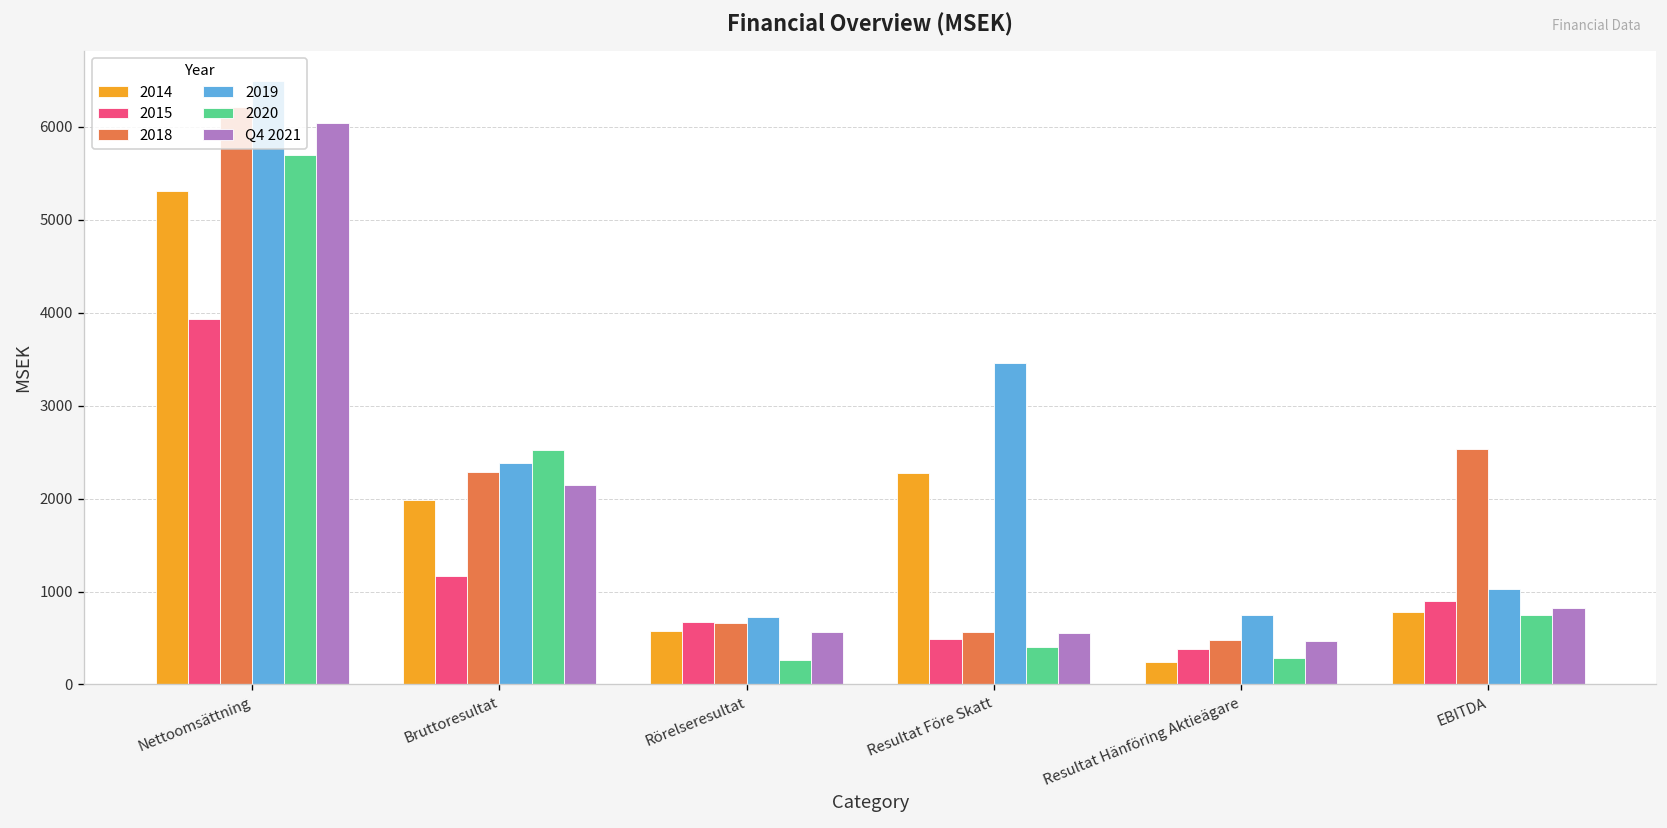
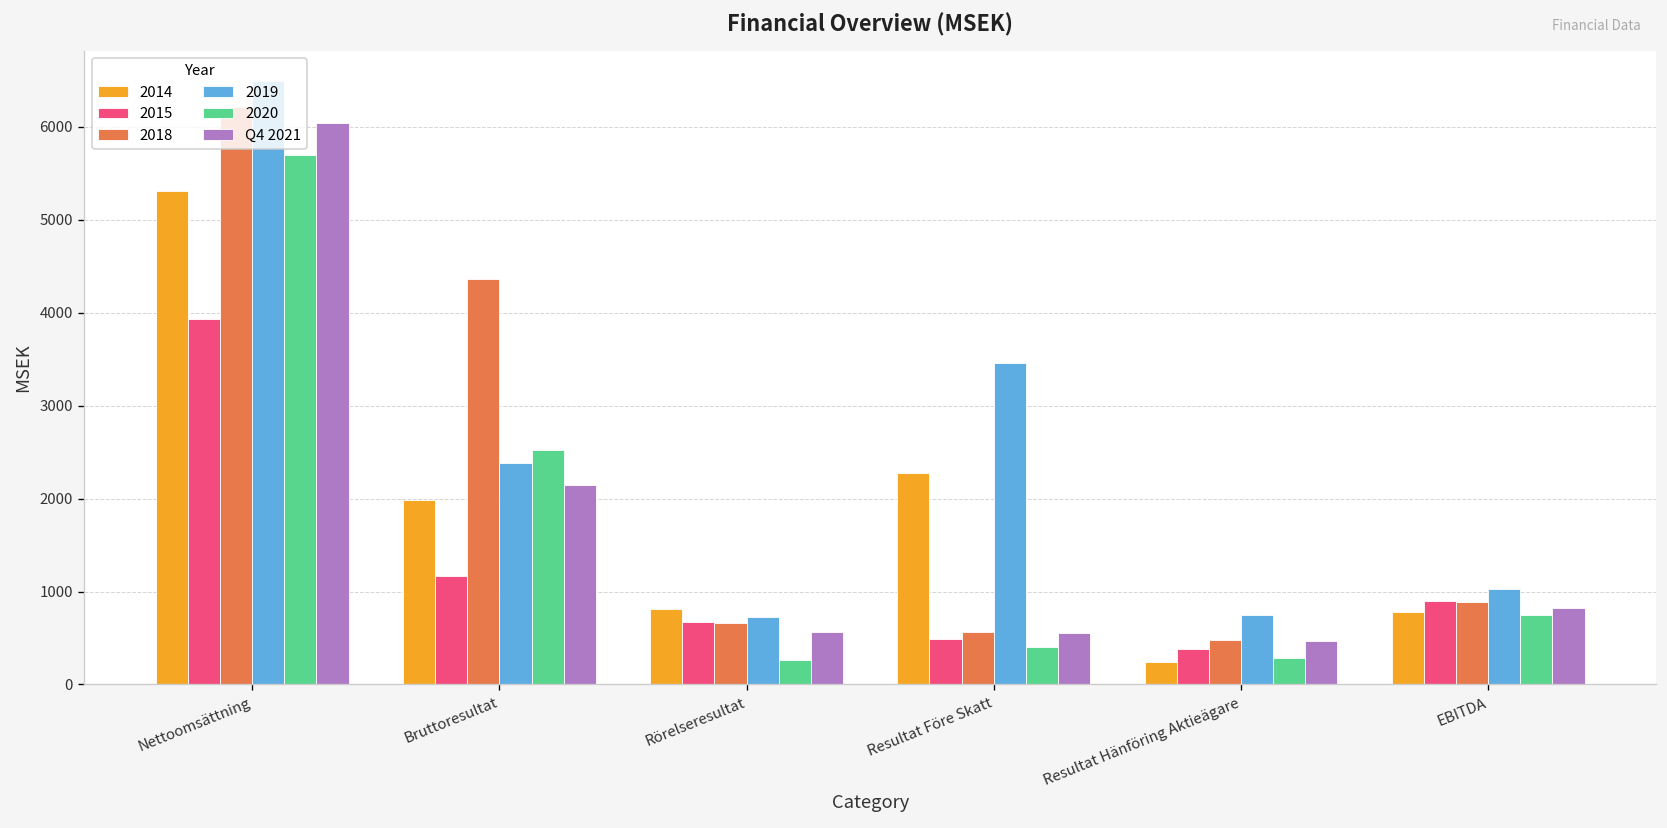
2018, Bruttoresultat: 2300 -> 4400
2014, Rörelseresultat: 600 -> 800
2018, EBITDA: 2500 -> 900
